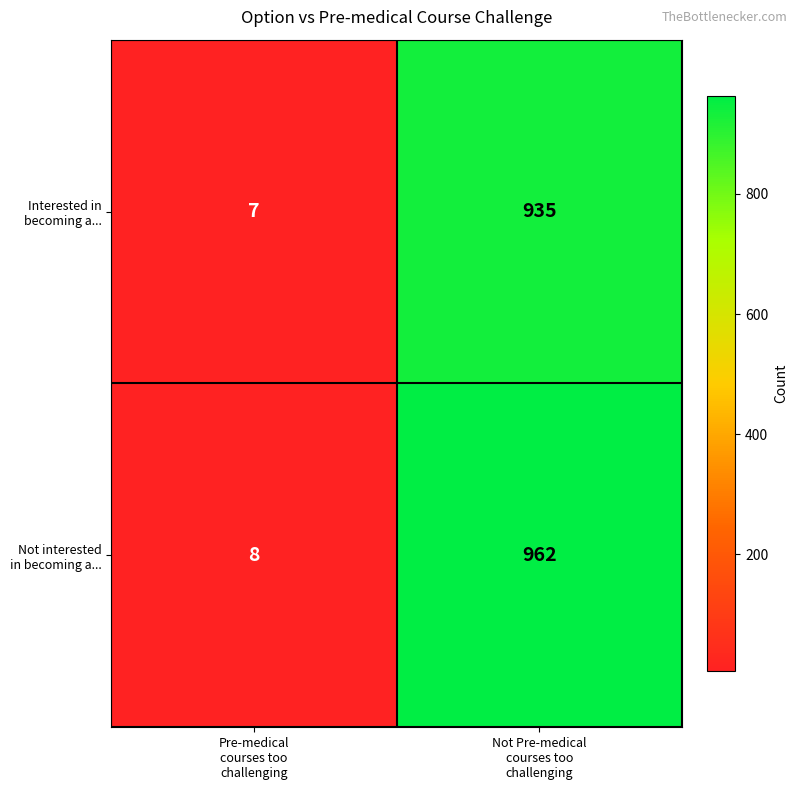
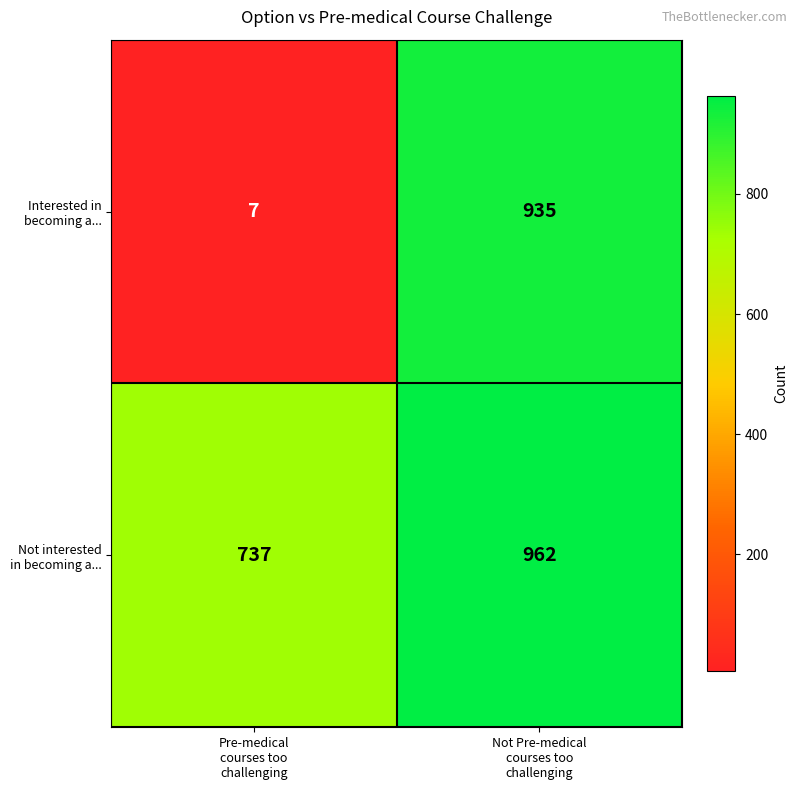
Not interested in becoming a..., Pre-medical courses too challenging: 8 -> 737
